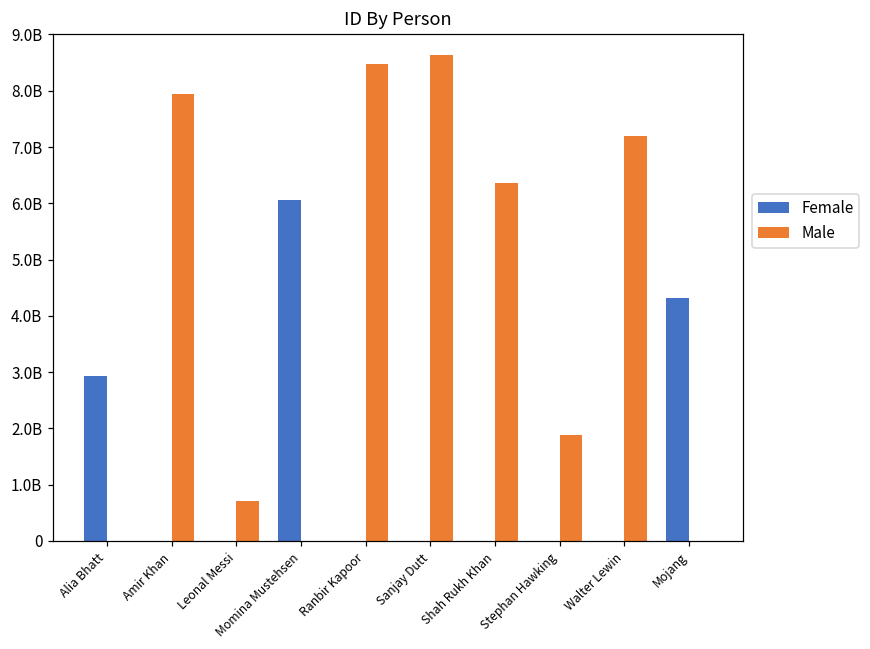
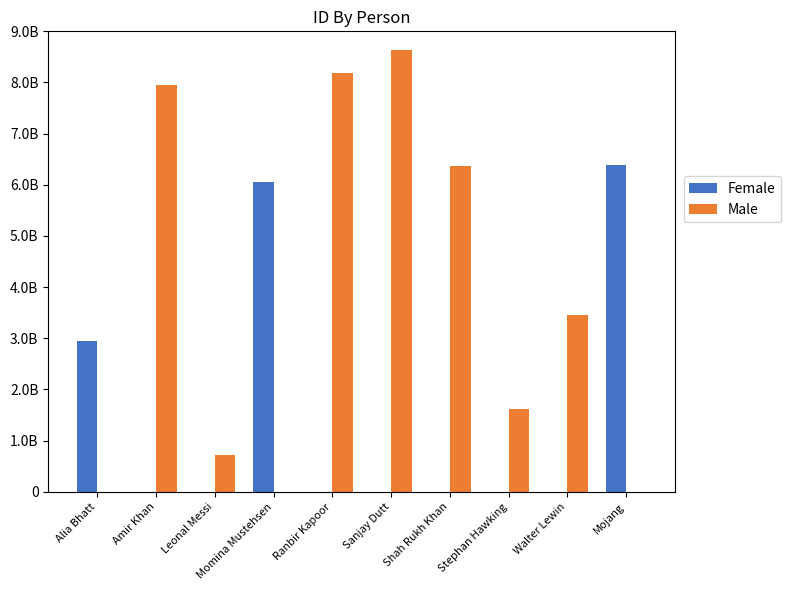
Male, Ranbir Kapoor: 8500000000 -> 8200000000
Male, Stephan Hawking: 1900000000 -> 1600000000
Male, Walter Lewin: 7200000000 -> 3500000000
Female, Mojang: 4300000000 -> 6400000000
